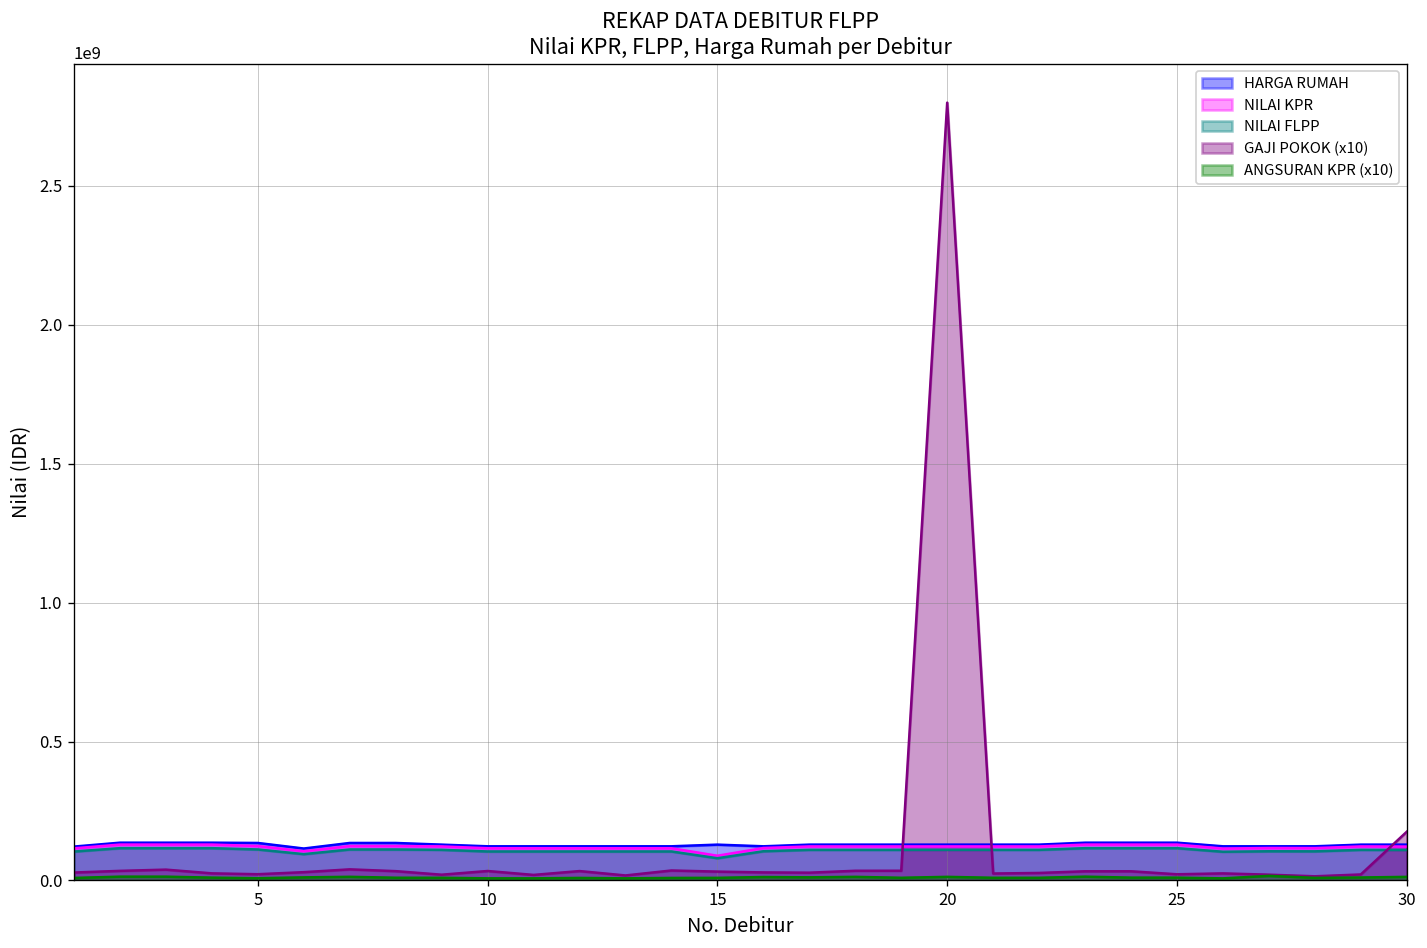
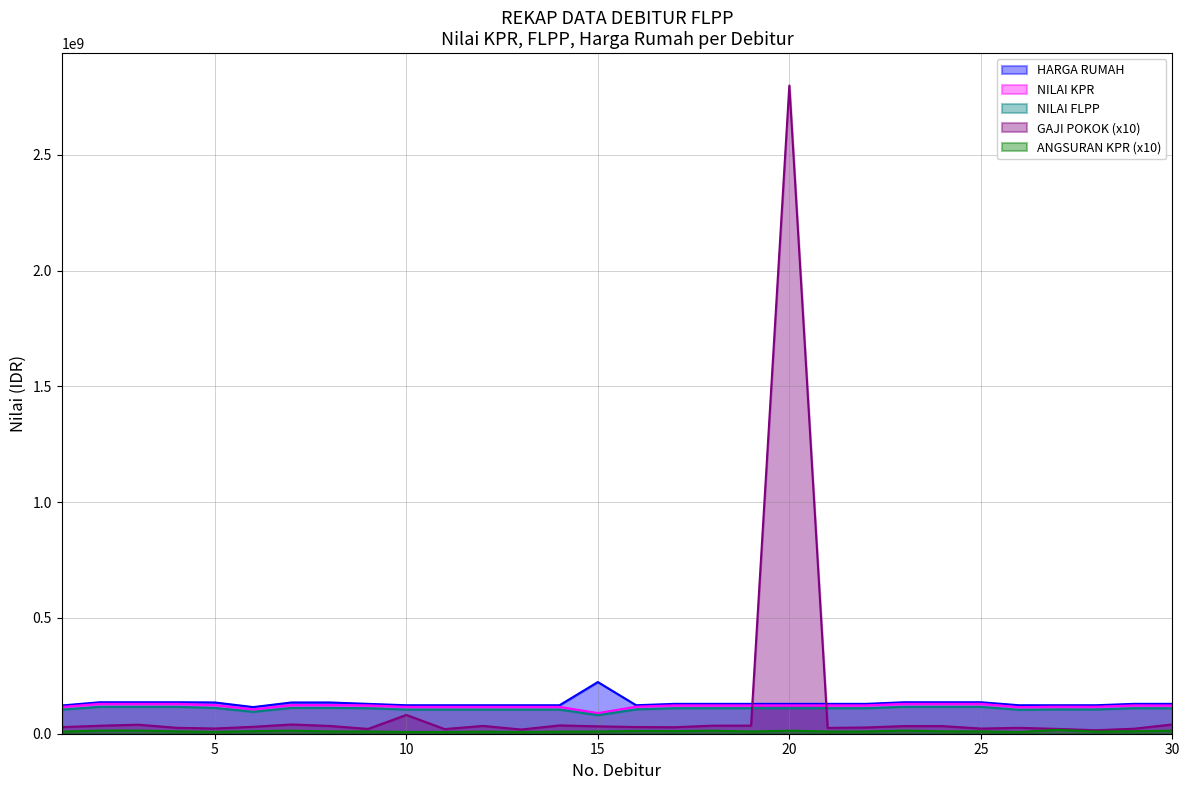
GAJI POKOK (x10), 10: 30000000 -> 80000000
HARGA RUMAH, 15: 130000000 -> 220000000
GAJI POKOK (x10), 30: 180000000 -> 40000000
